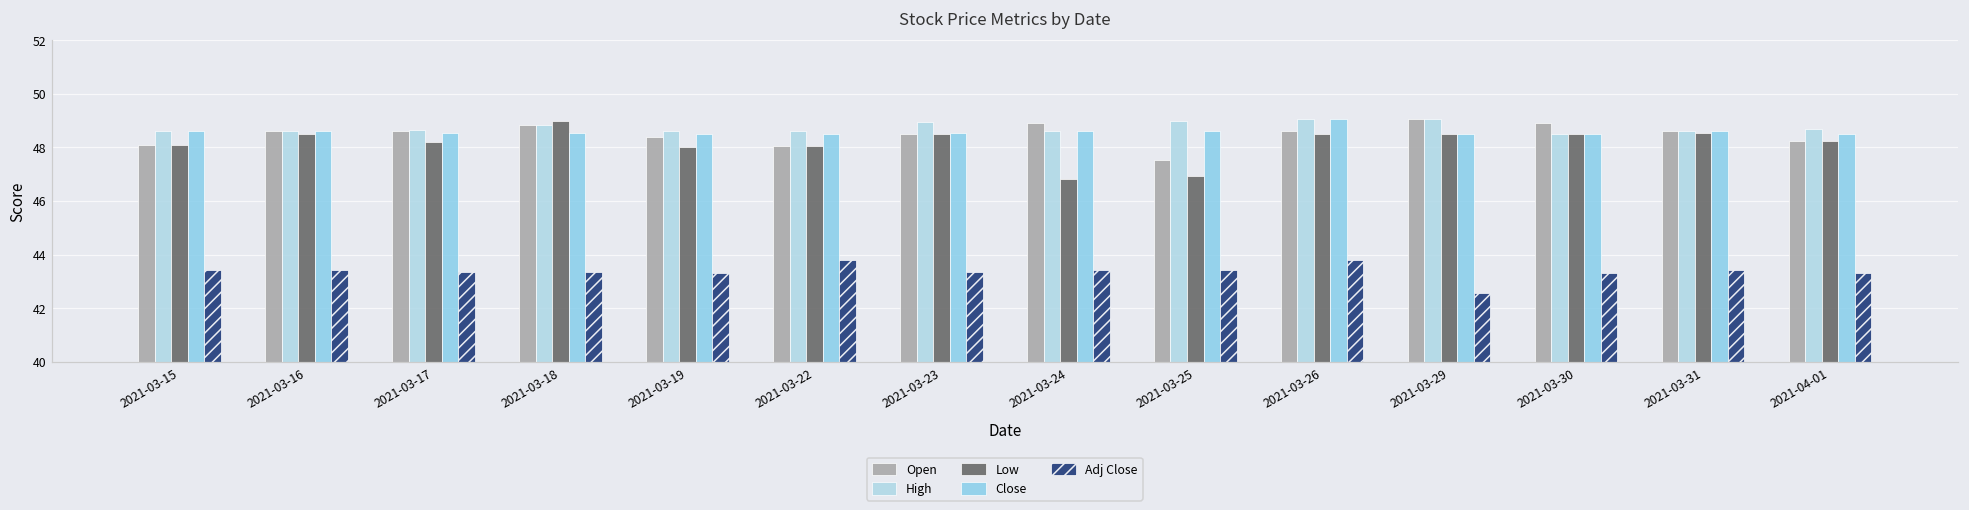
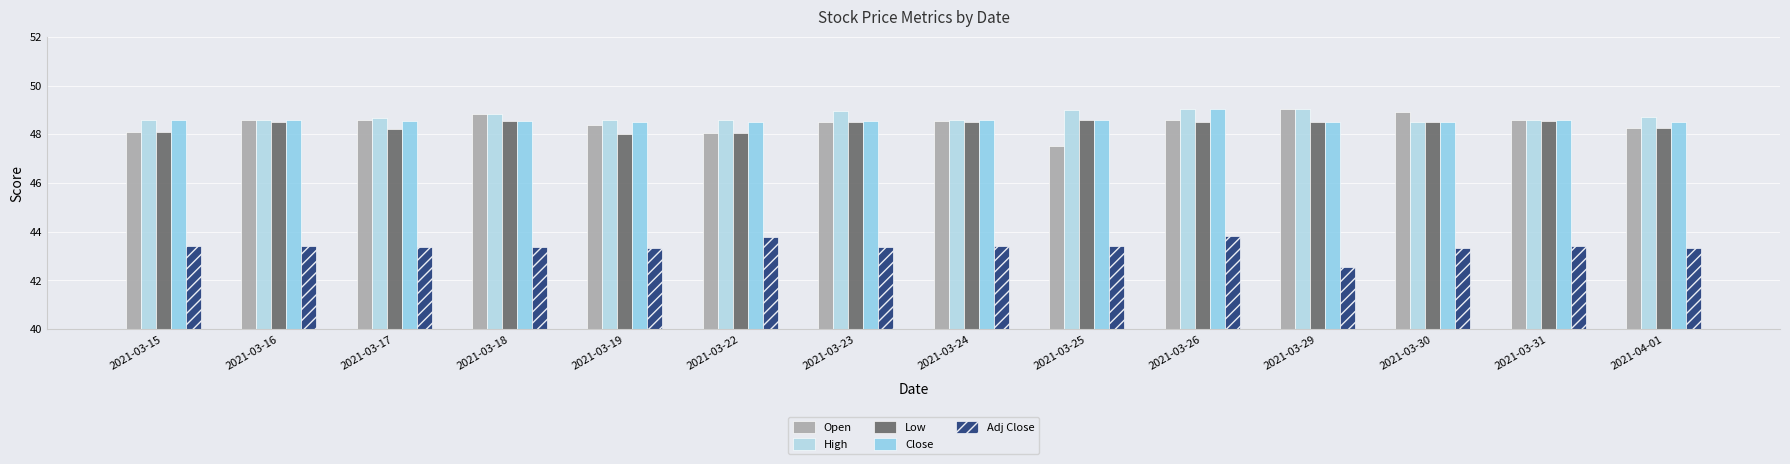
Low, 2021-03-18: 49.0 -> 48.5
Open, 2021-03-24: 48.9 -> 48.5
Low, 2021-03-24: 46.8 -> 48.5
Low, 2021-03-25: 46.9 -> 48.6
